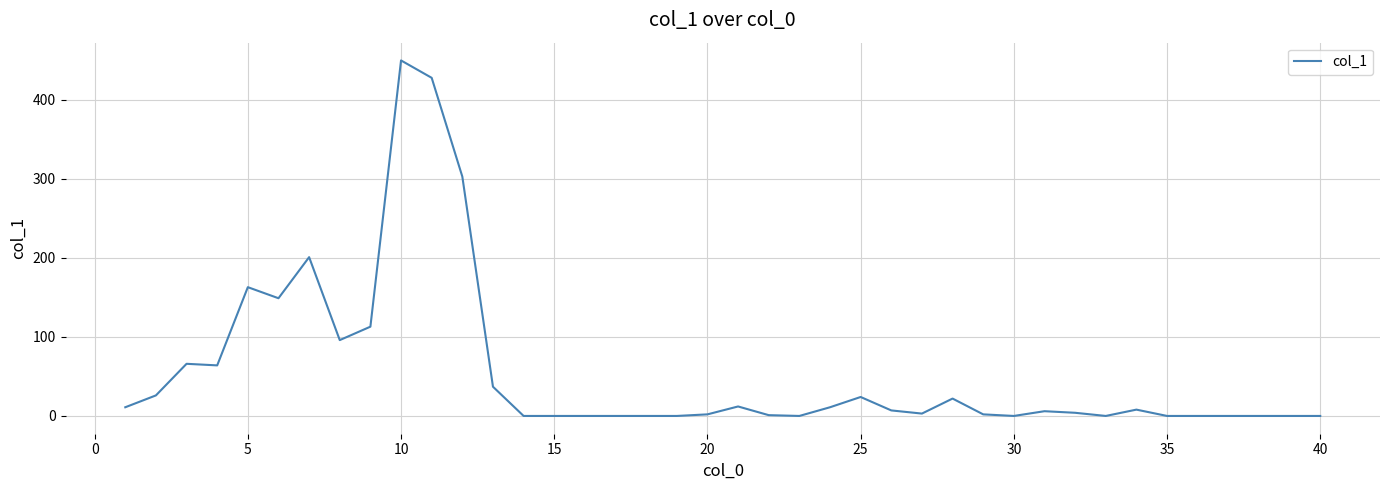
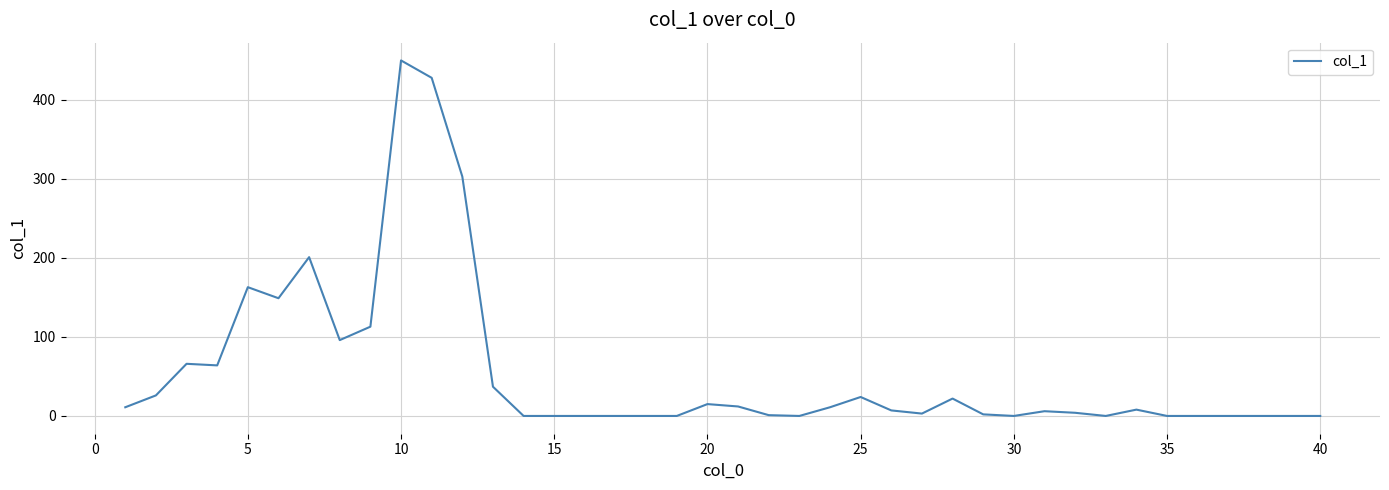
20: 0 -> 20
